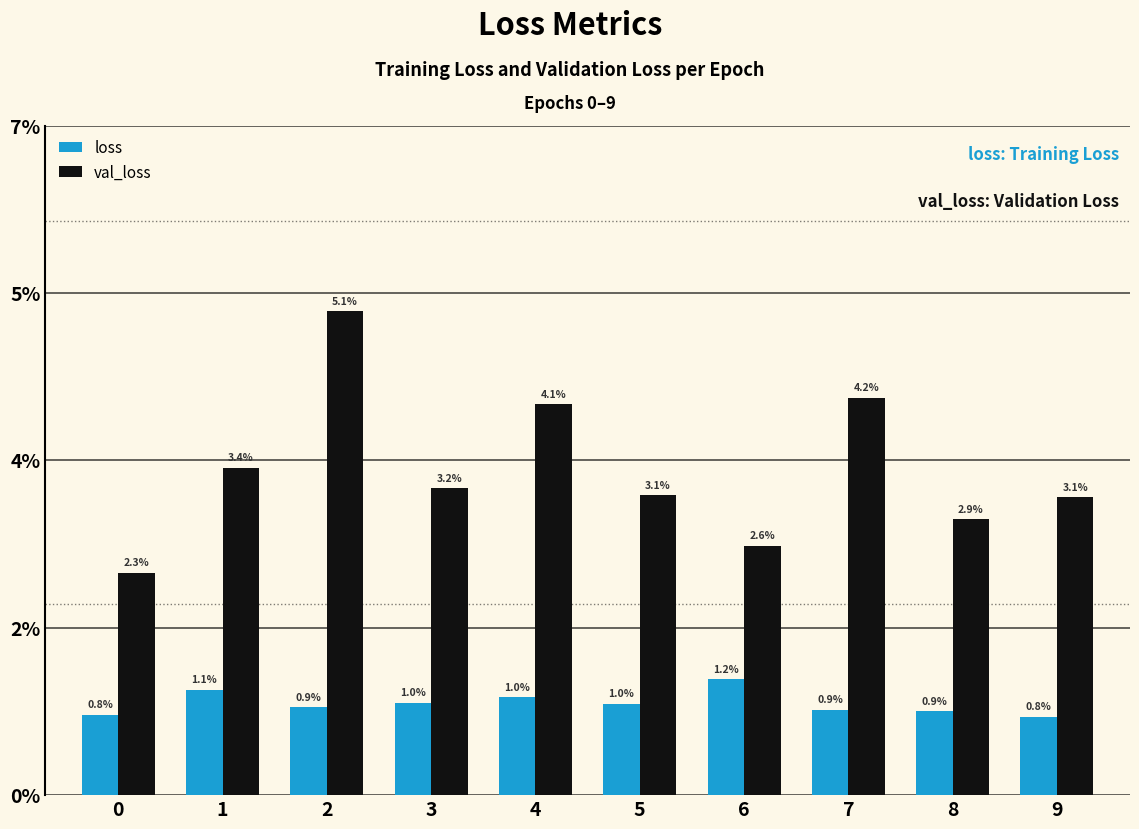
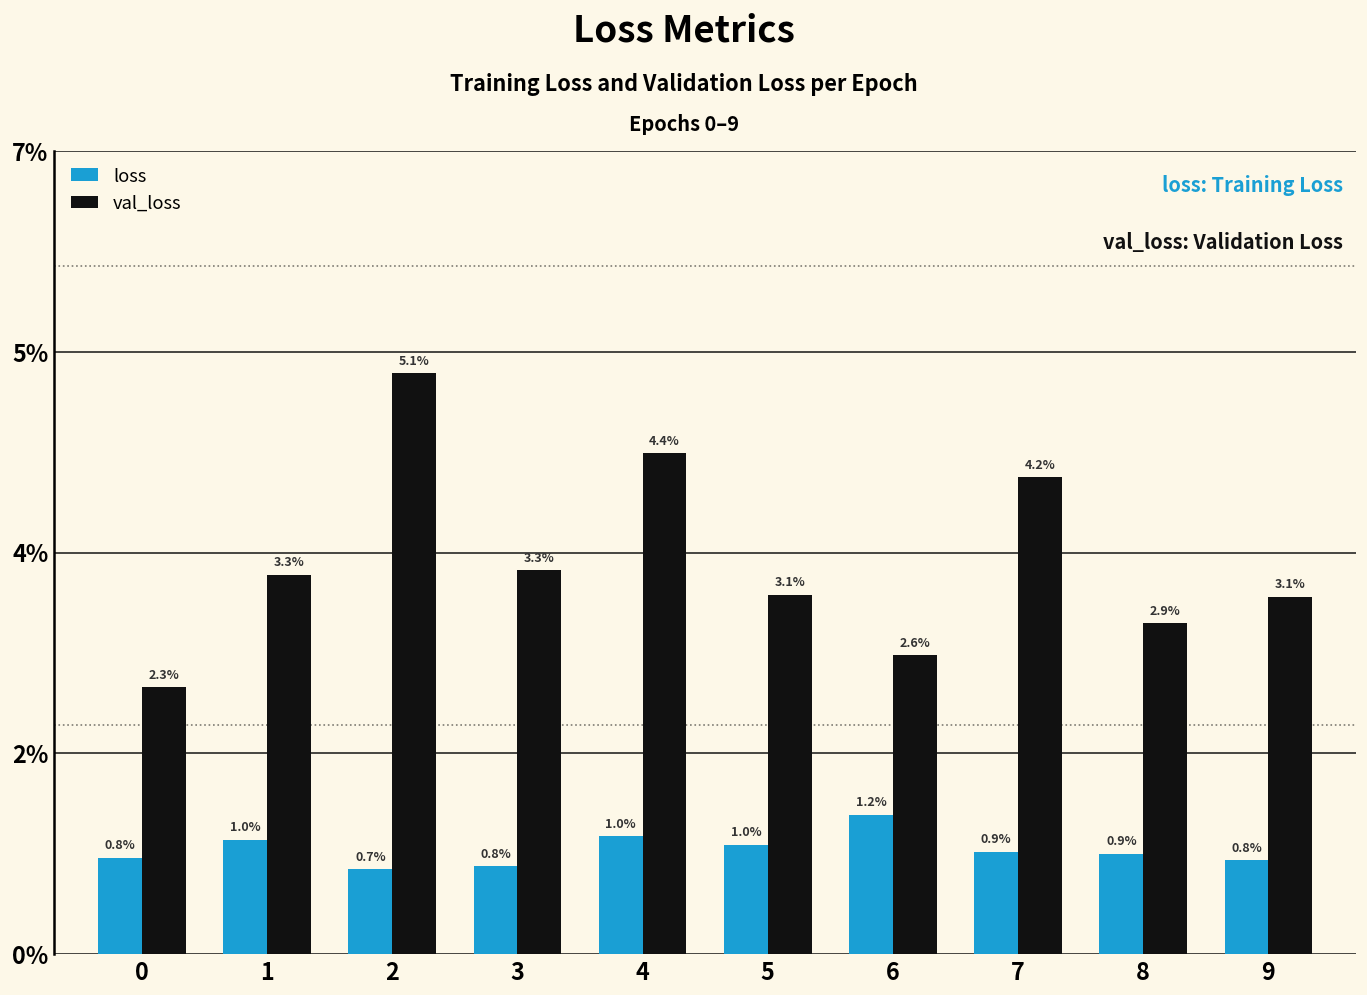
loss, 1: 1.1% -> 1.0%
val_loss, 1: 3.4% -> 3.3%
loss, 2: 0.9% -> 0.7%
loss, 3: 1.0% -> 0.8%
val_loss, 3: 3.2% -> 3.3%
val_loss, 4: 4.1% -> 4.4%
